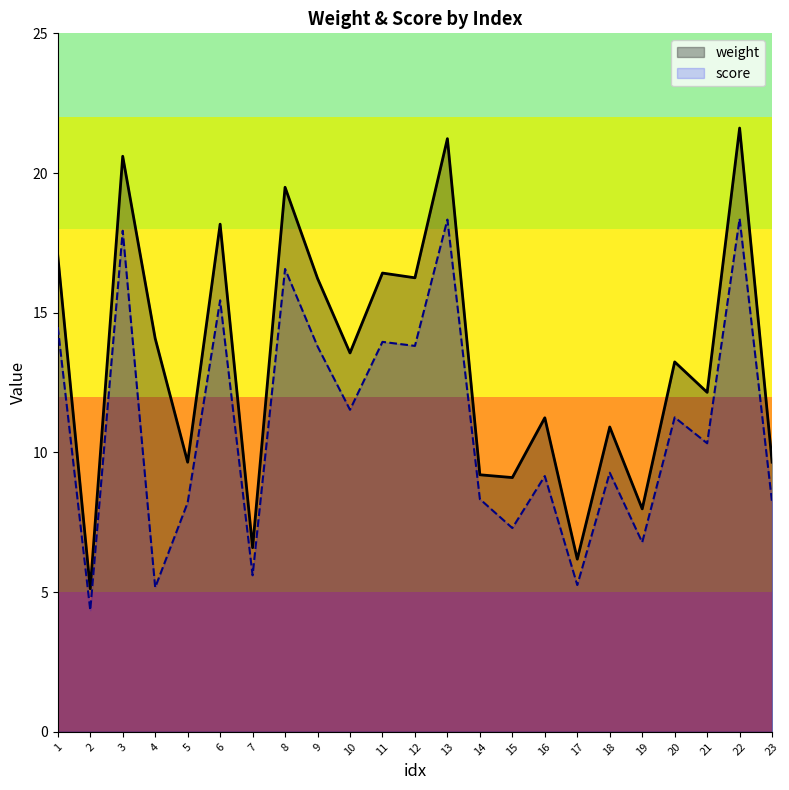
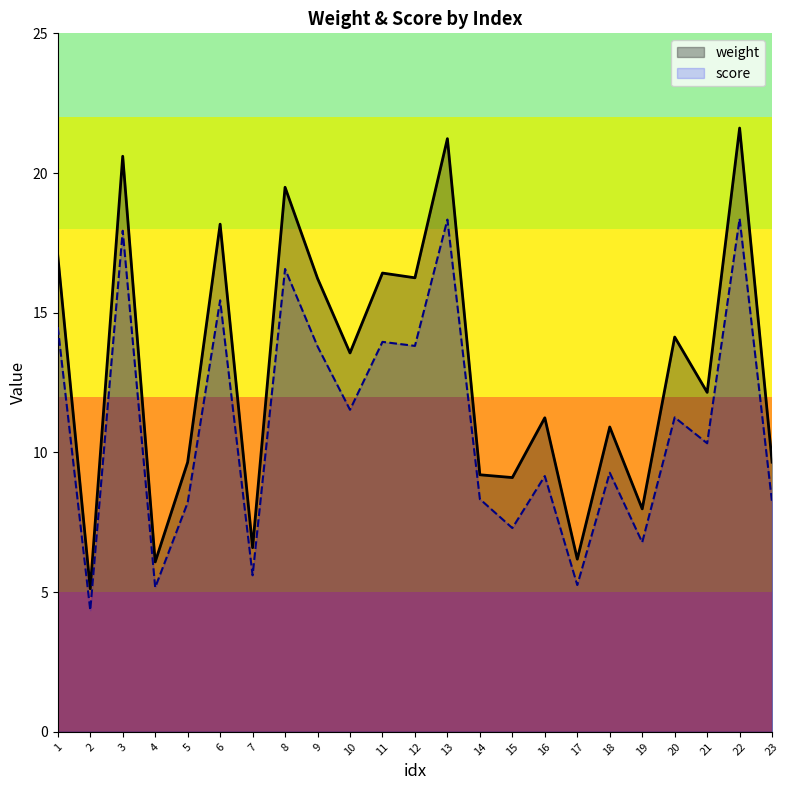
weight, 4: 14.1 -> 6.1
weight, 20: 13.2 -> 14.1
